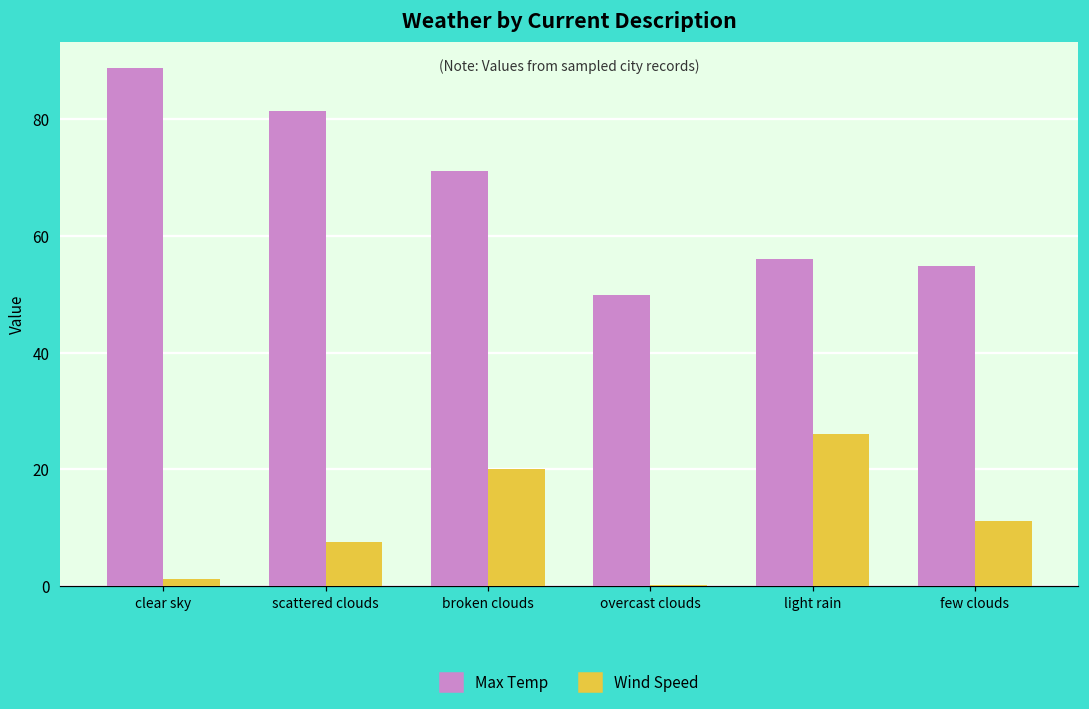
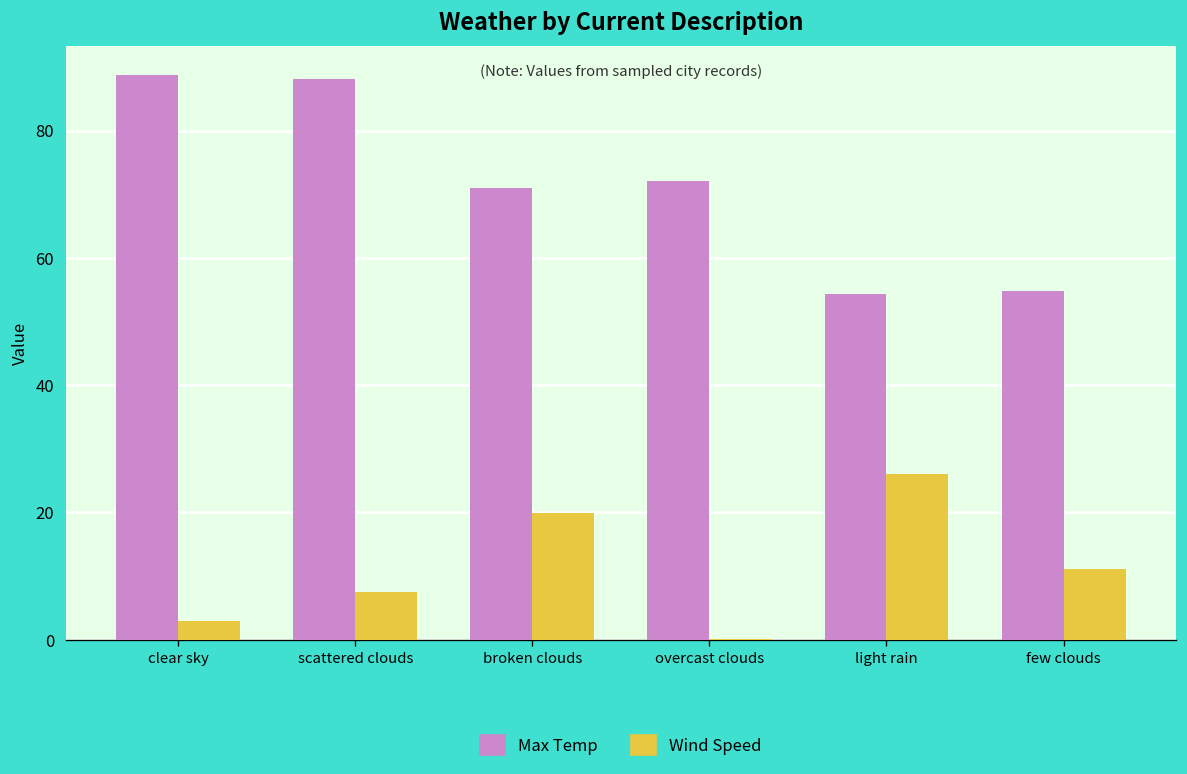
Wind Speed, clear sky: 1 -> 3
Max Temp, scattered clouds: 81 -> 88
Max Temp, overcast clouds: 50 -> 72
Max Temp, light rain: 56 -> 54
